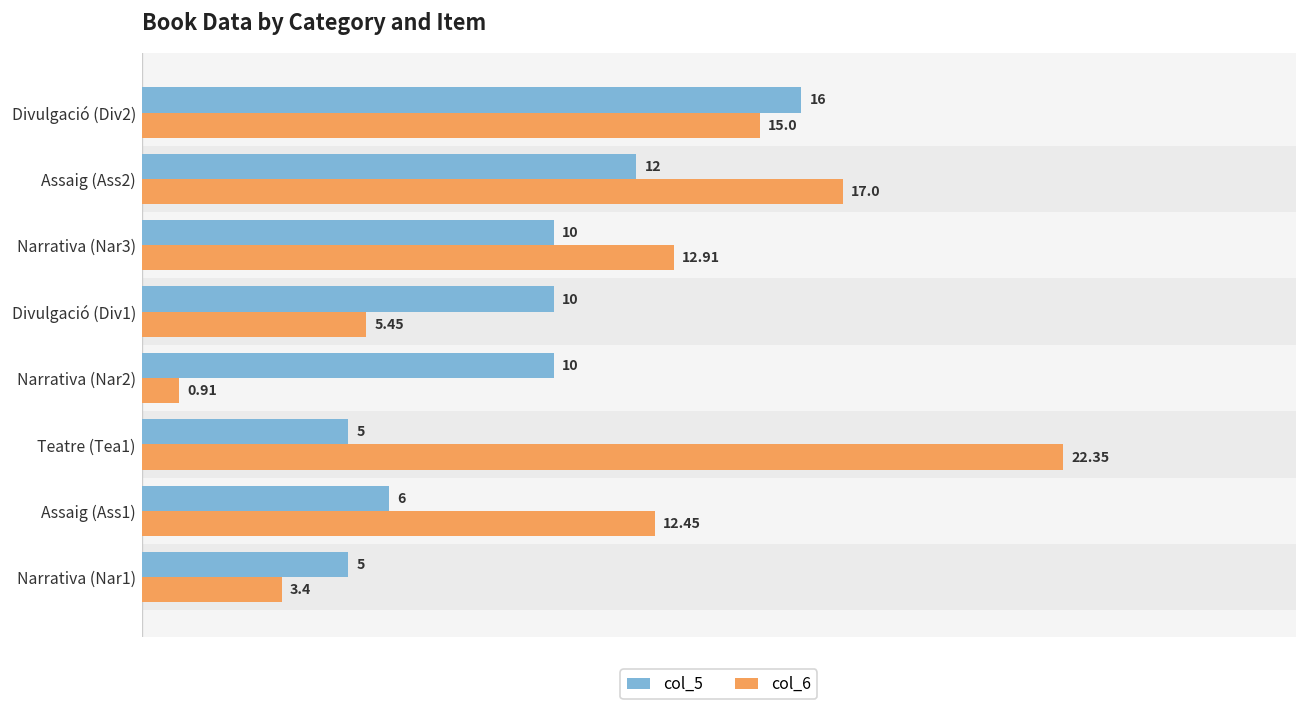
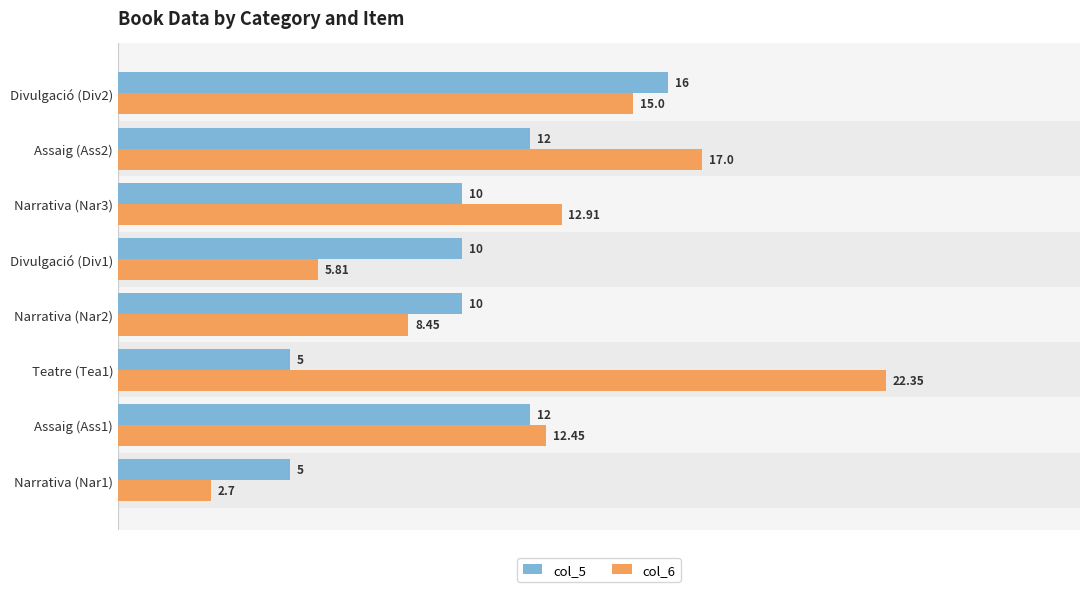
col_6, Divulgació (Div1): 5.45 -> 5.81
col_6, Narrativa (Nar2): 0.91 -> 8.45
col_5, Assaig (Ass1): 6 -> 12
col_6, Narrativa (Nar1): 3.4 -> 2.7
